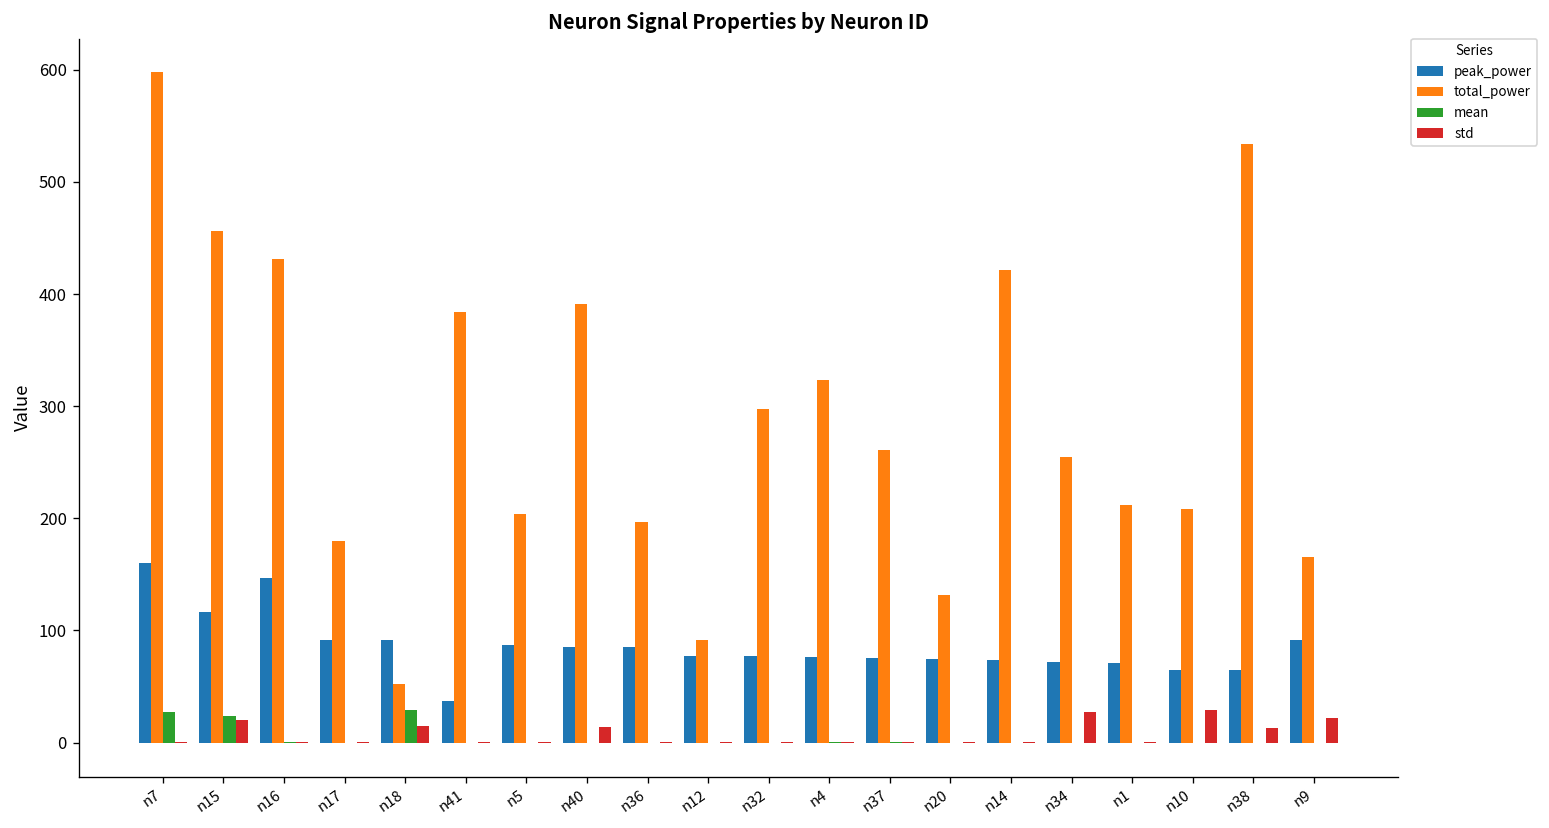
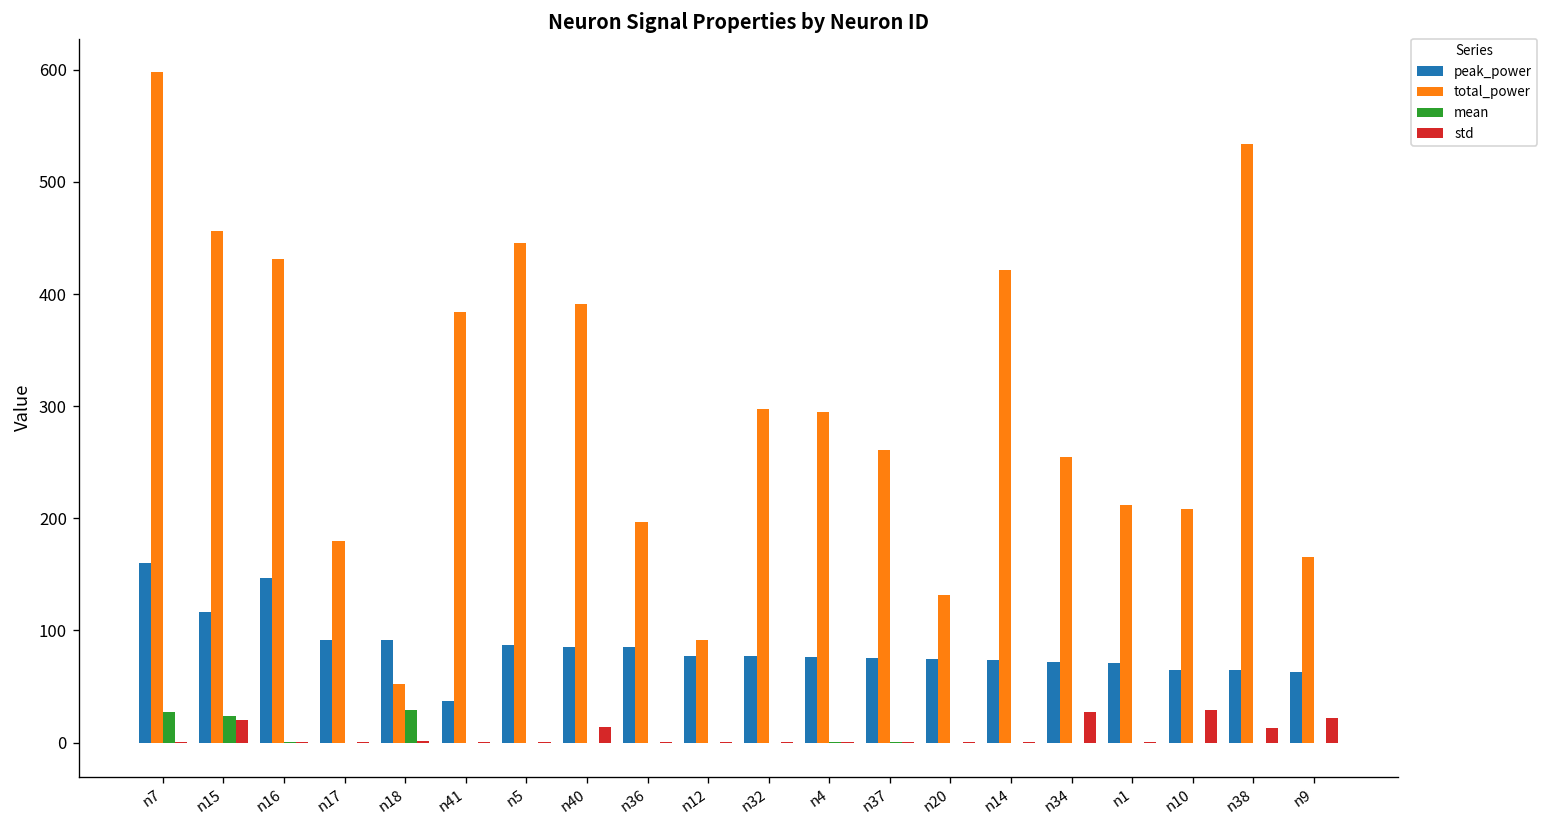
std, n18: 10 -> 0
total_power, n5: 200 -> 450
total_power, n4: 320 -> 290
peak_power, n9: 90 -> 60
